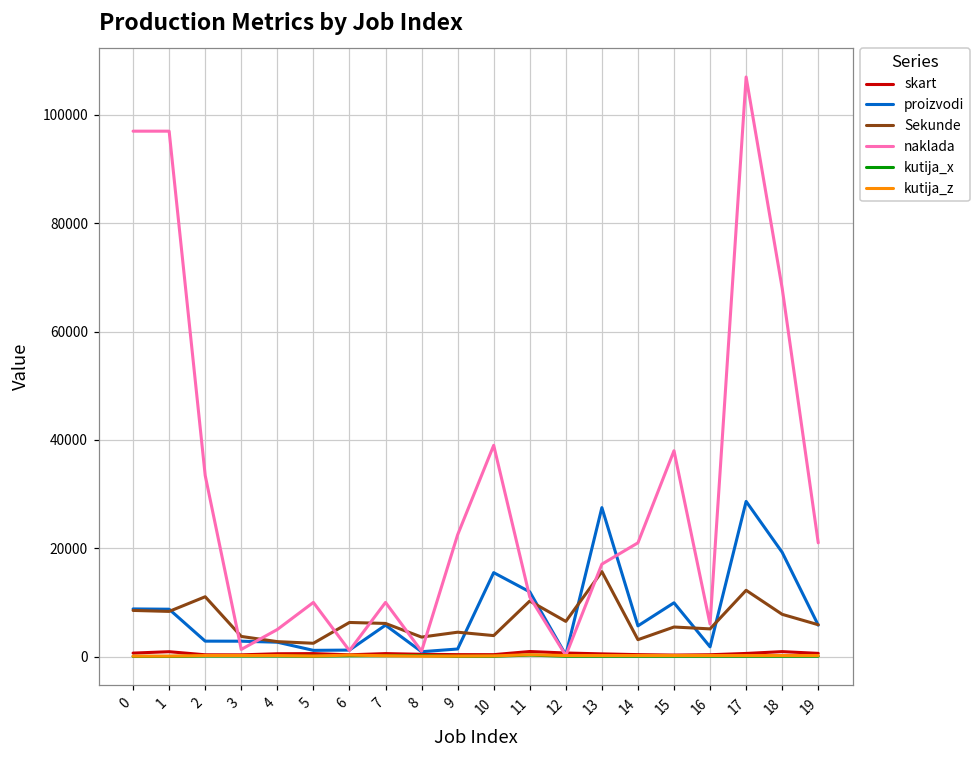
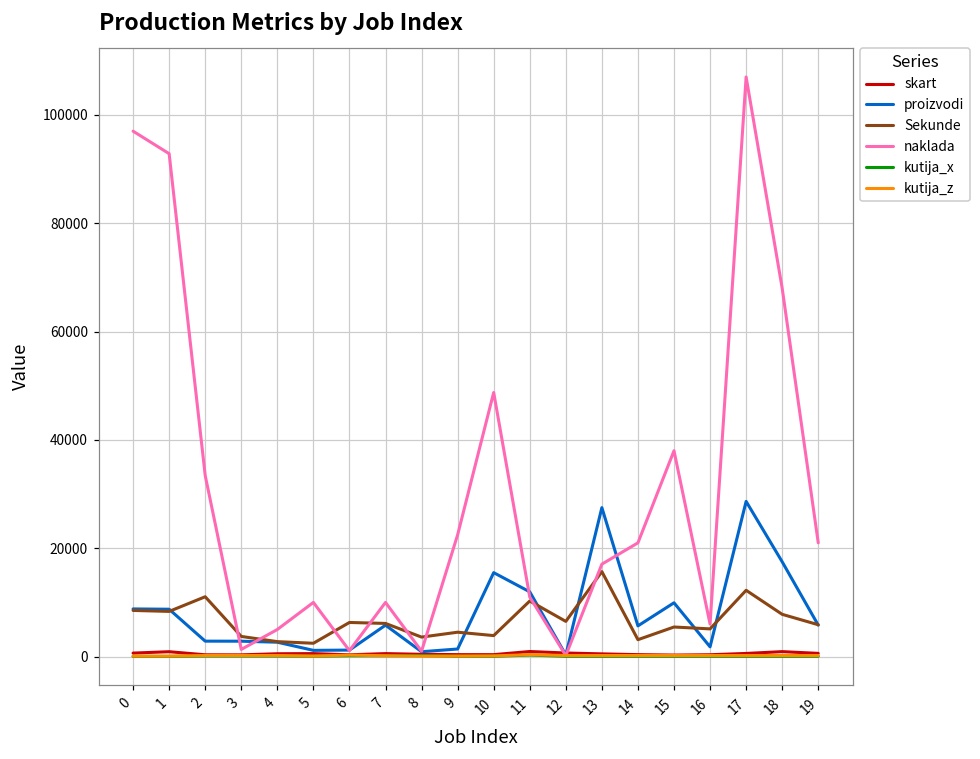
naklada, 1: 97000 -> 93000
naklada, 10: 39000 -> 49000
proizvodi, 18: 19000 -> 18000
